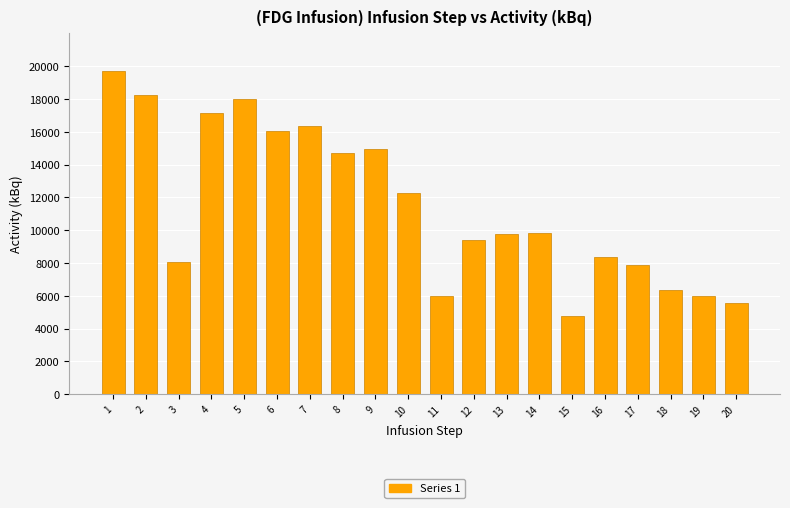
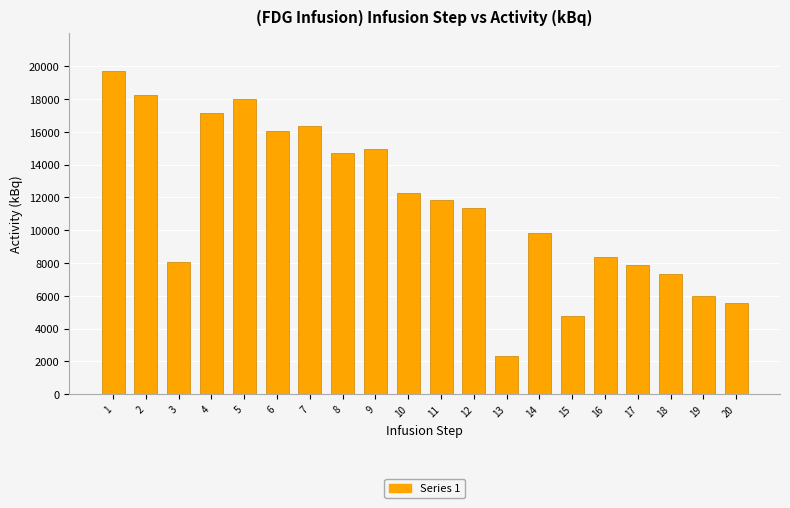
11: 6000 -> 11800
12: 9400 -> 11400
13: 9700 -> 2300
18: 6400 -> 7300
